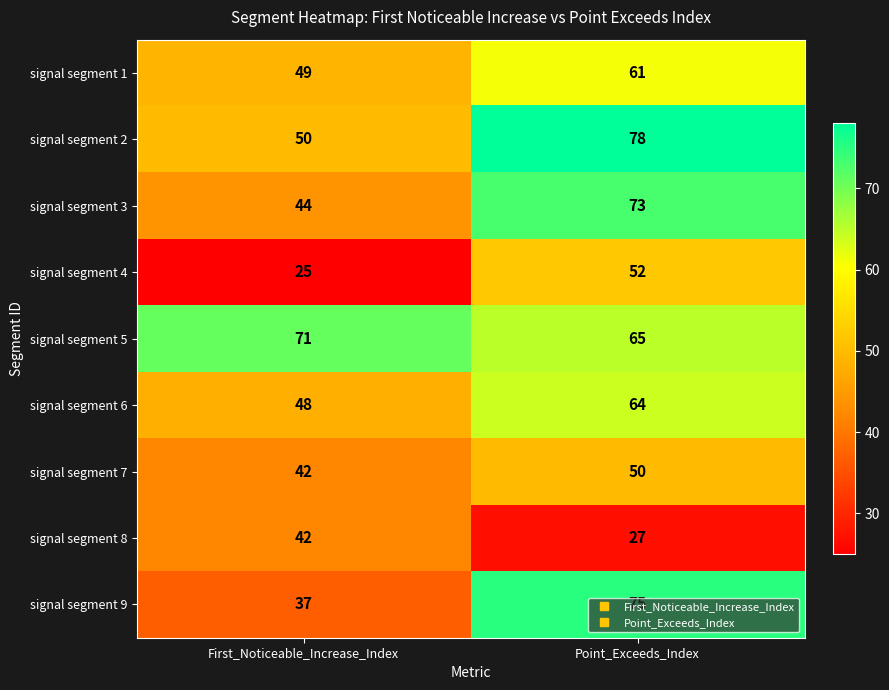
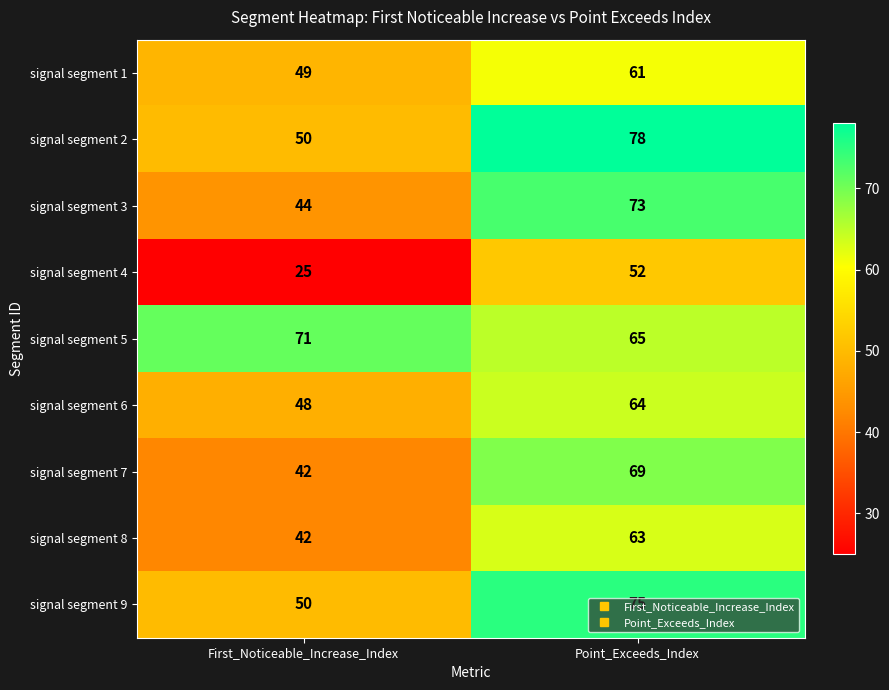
signal segment 7, Point_Exceeds_Index: 50 -> 69
signal segment 8, Point_Exceeds_Index: 27 -> 63
signal segment 9, First_Noticeable_Increase_Index: 37 -> 50
